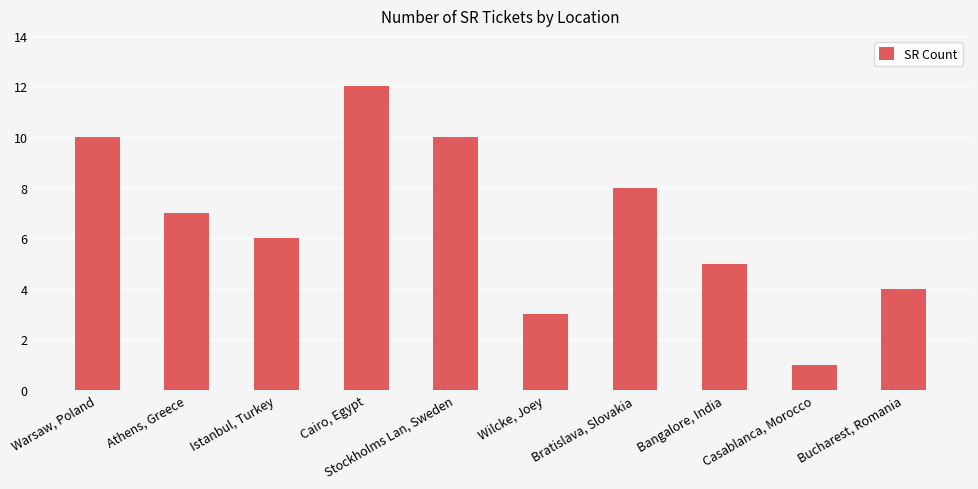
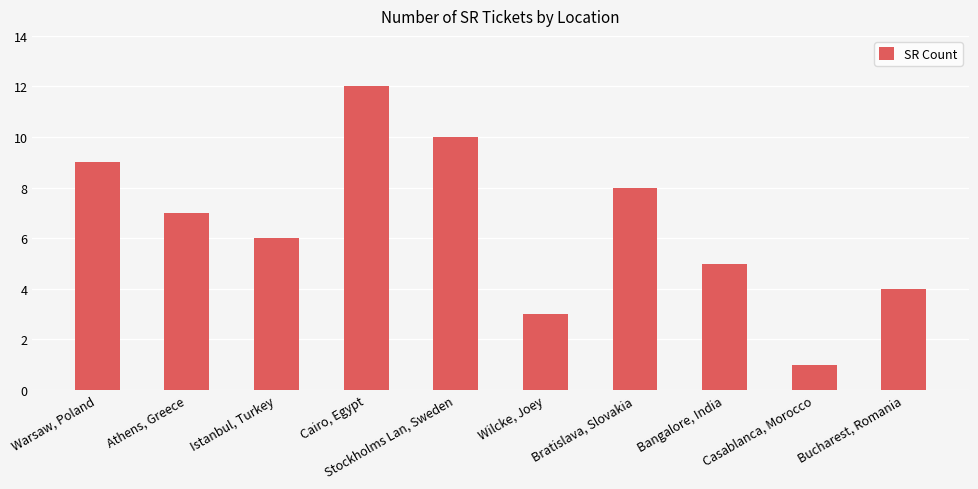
Warsaw, Poland: 10 -> 9
